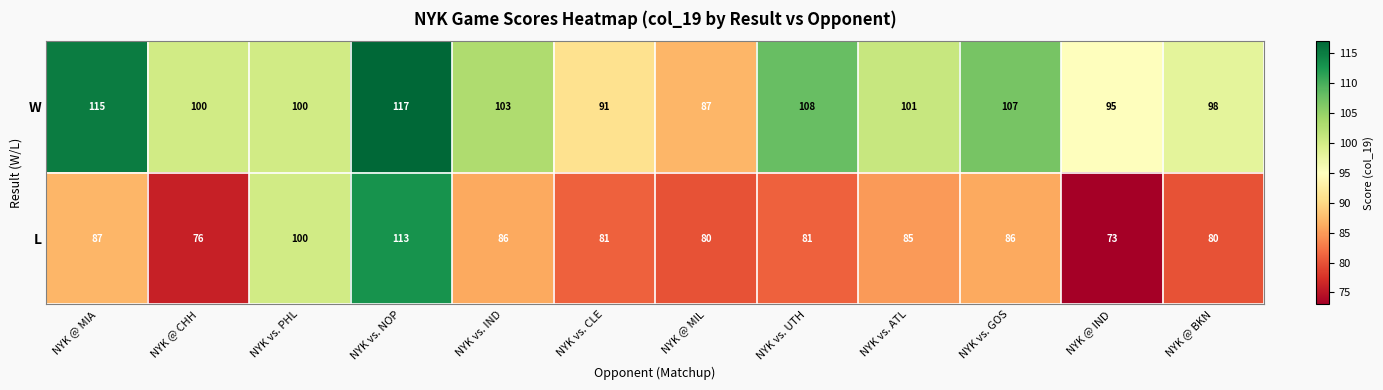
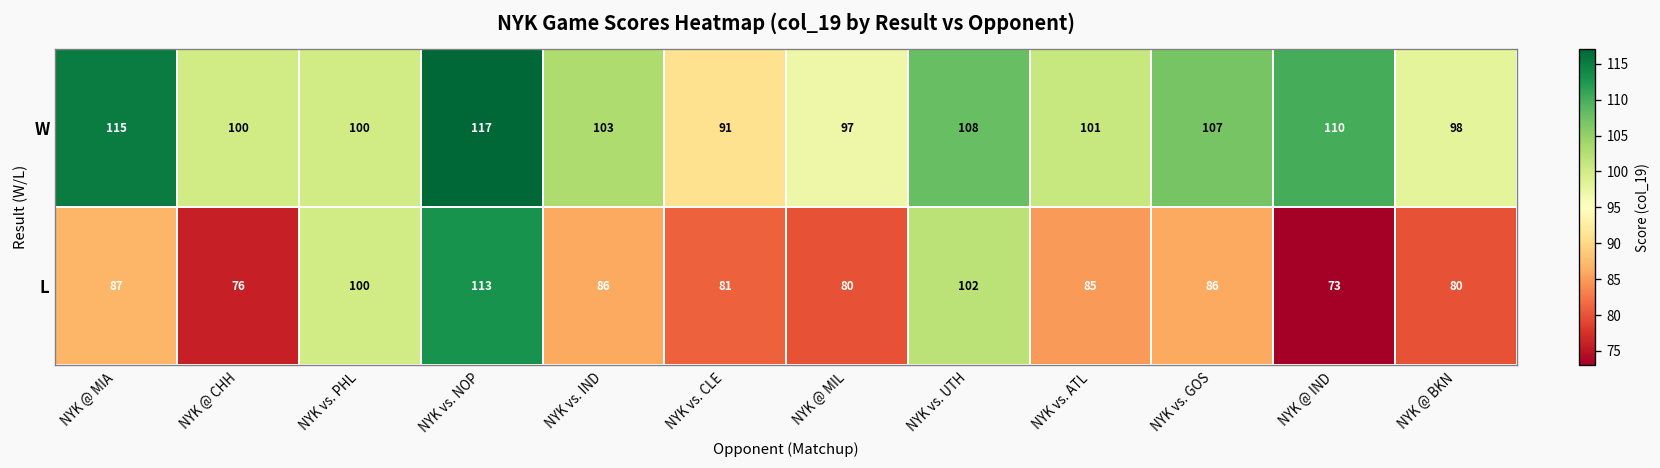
W, NYK @ MIL: 87 -> 97
W, NYK @ IND: 95 -> 110
L, NYK vs. UTH: 81 -> 102
